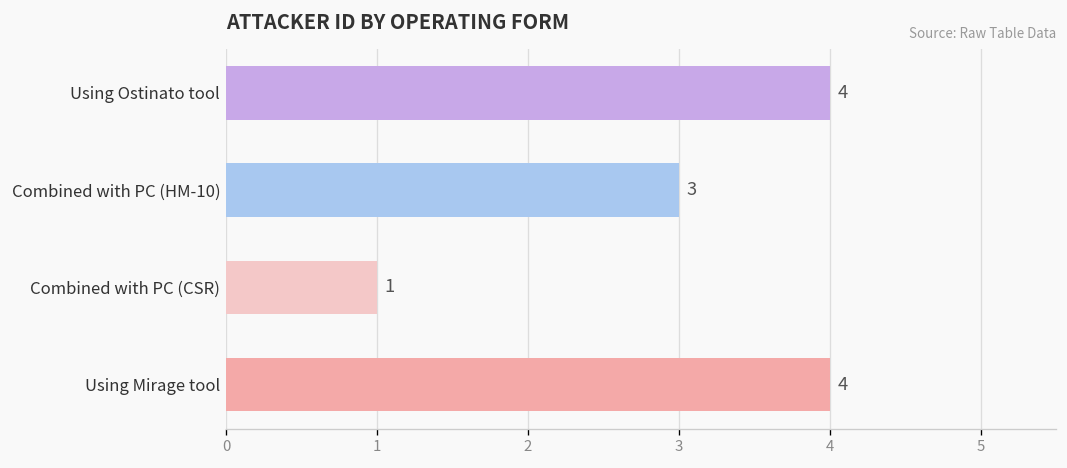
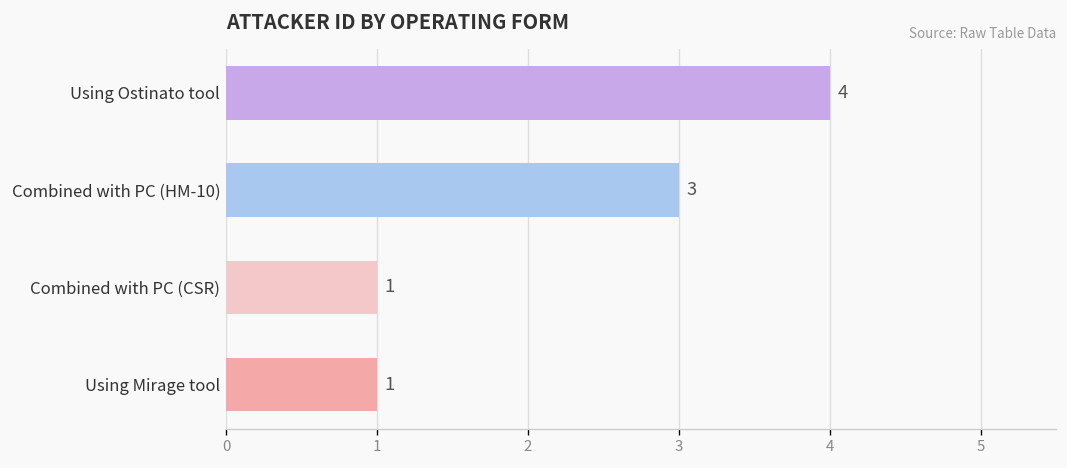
Using Mirage tool: 4 -> 1
